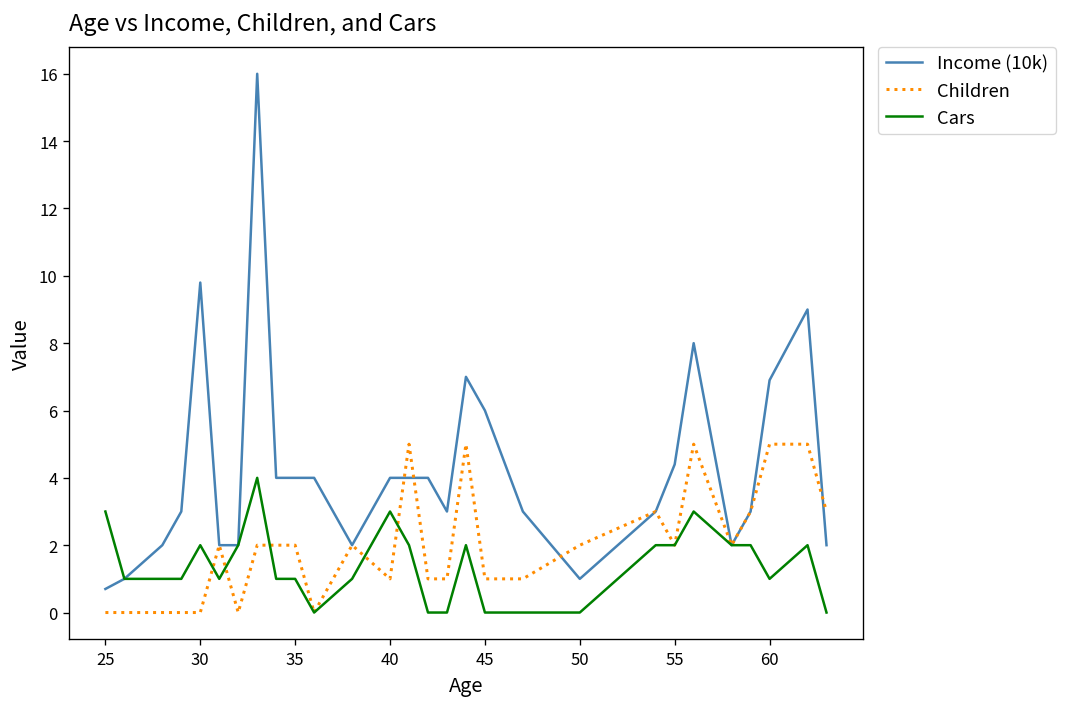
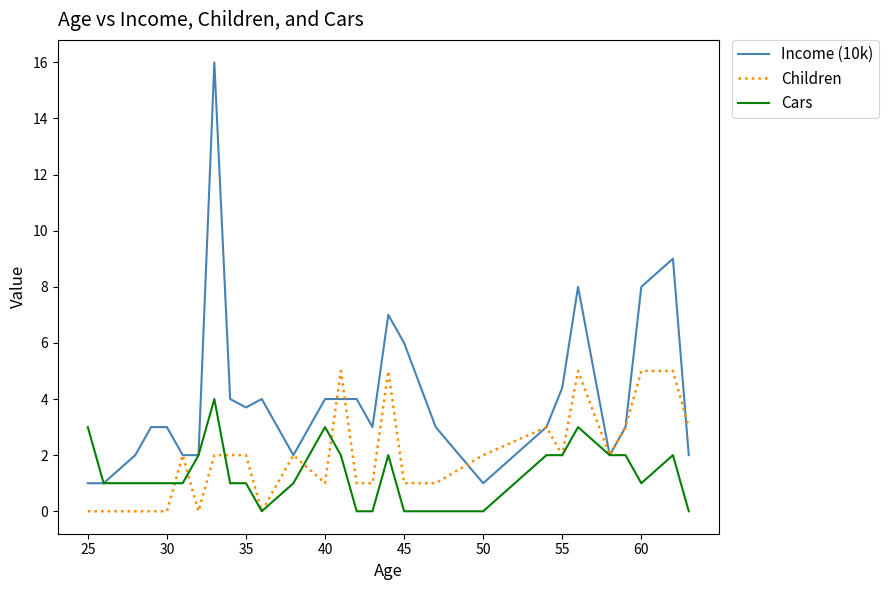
Income (10k), 25: 0.7 -> 1.0
Income (10k), 30: 9.8 -> 3.0
Cars, 30: 2 -> 1
Income (10k), 35: 4.0 -> 3.7
Income (10k), 60: 6.9 -> 8.0
